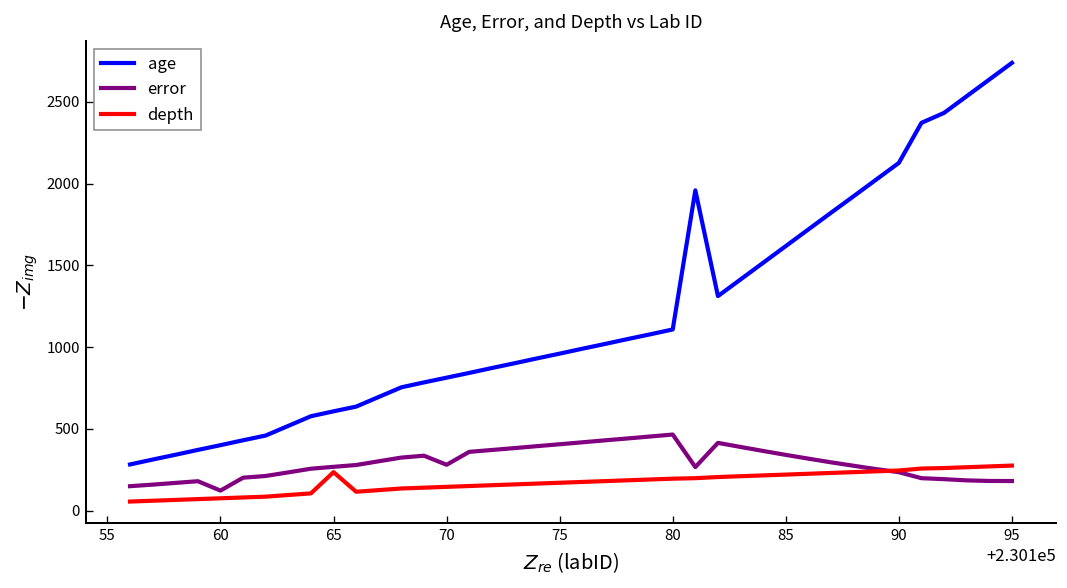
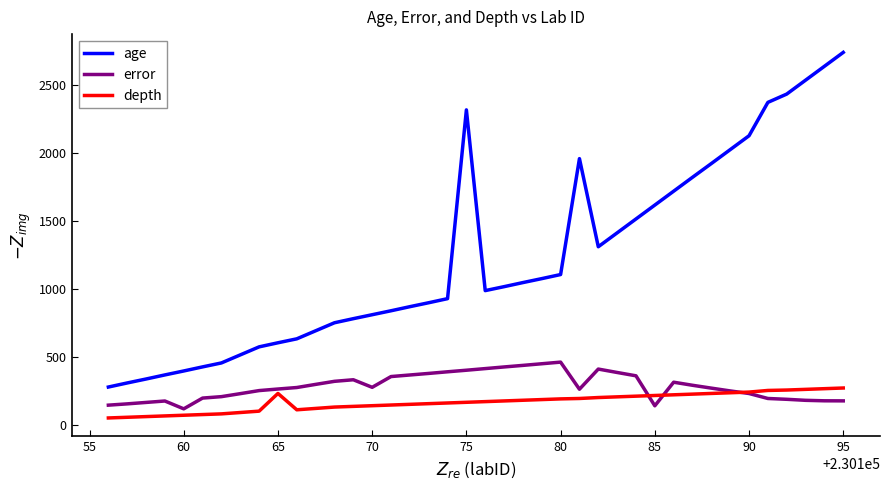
age, 75: 960 -> 2320
error, 85: 340 -> 140
